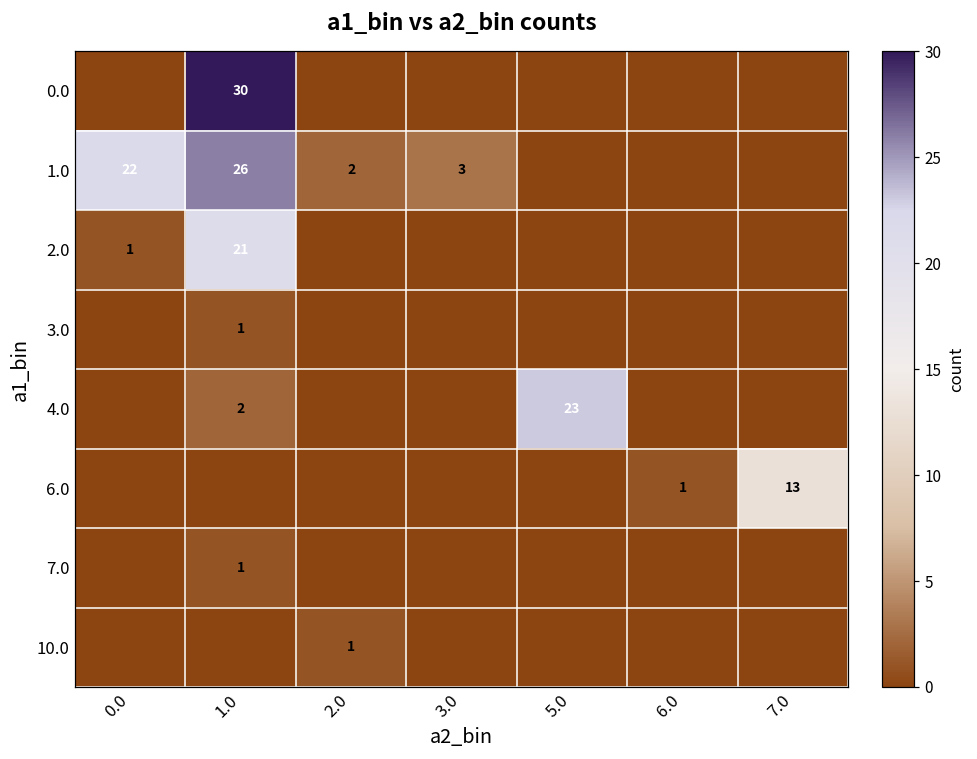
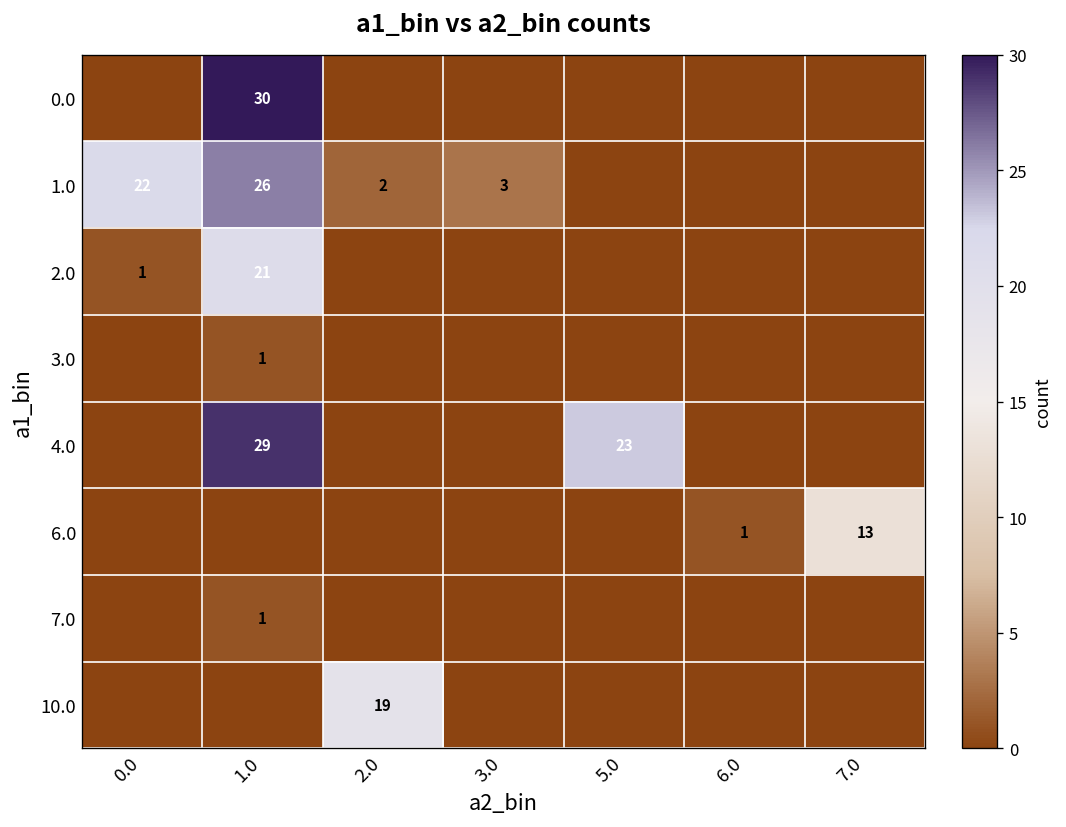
4.0, 1.0: 2 -> 29
10.0, 2.0: 1 -> 19
